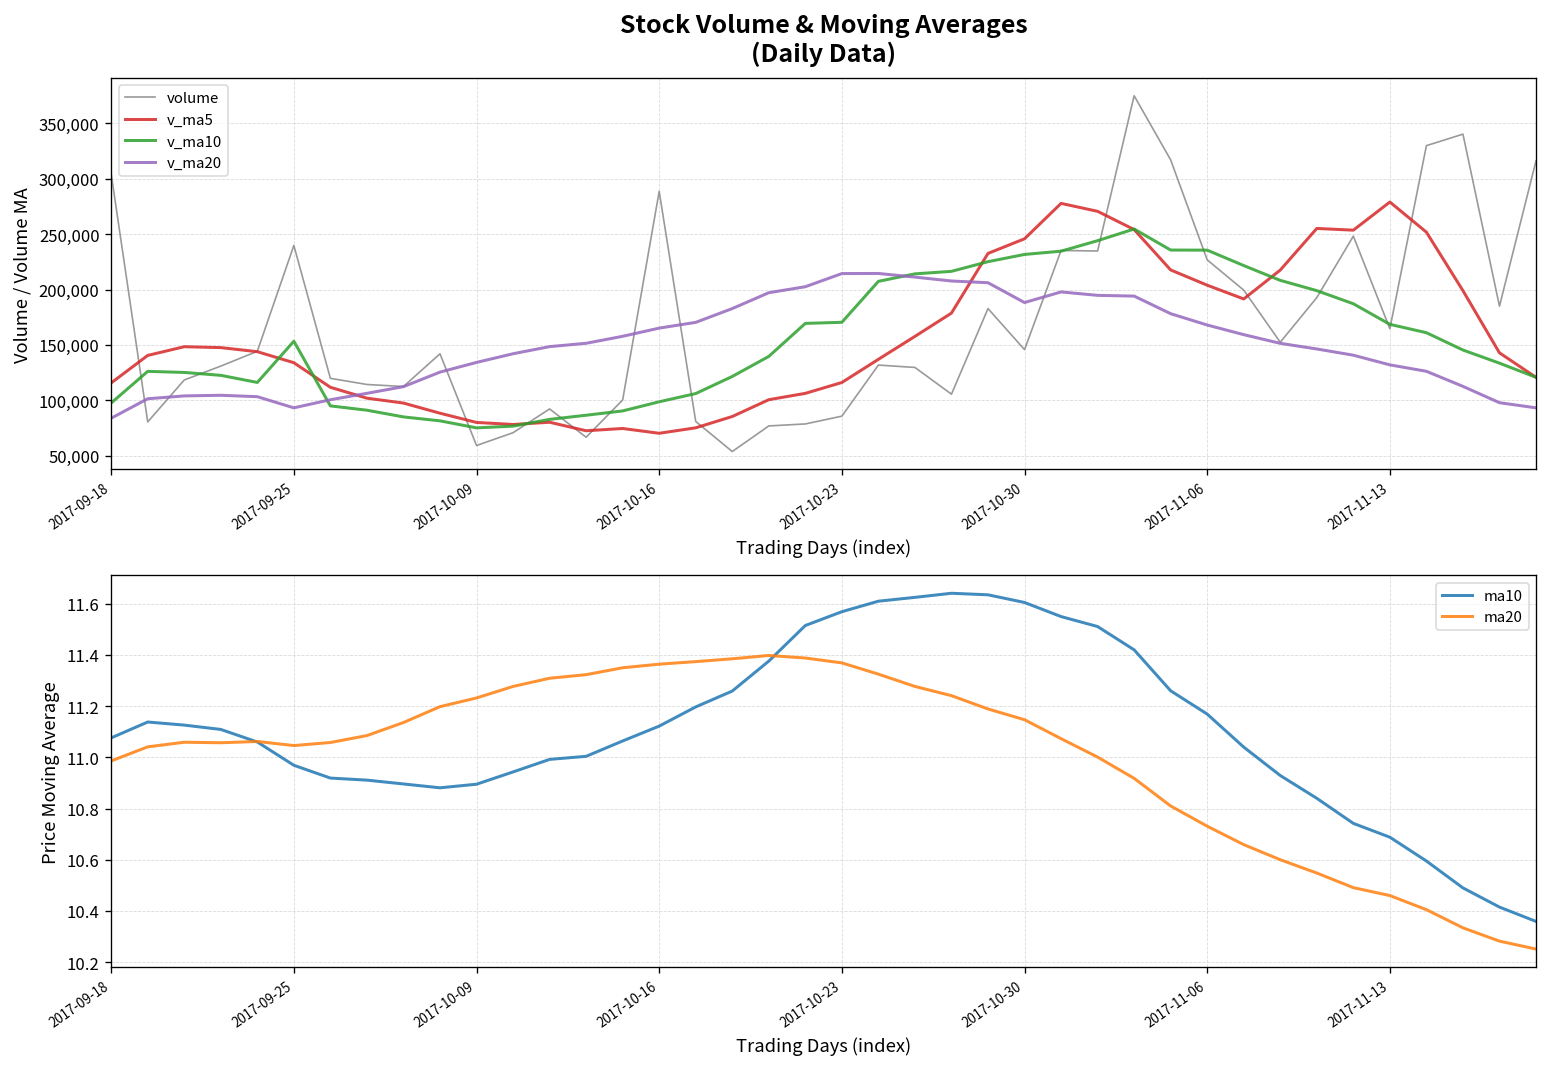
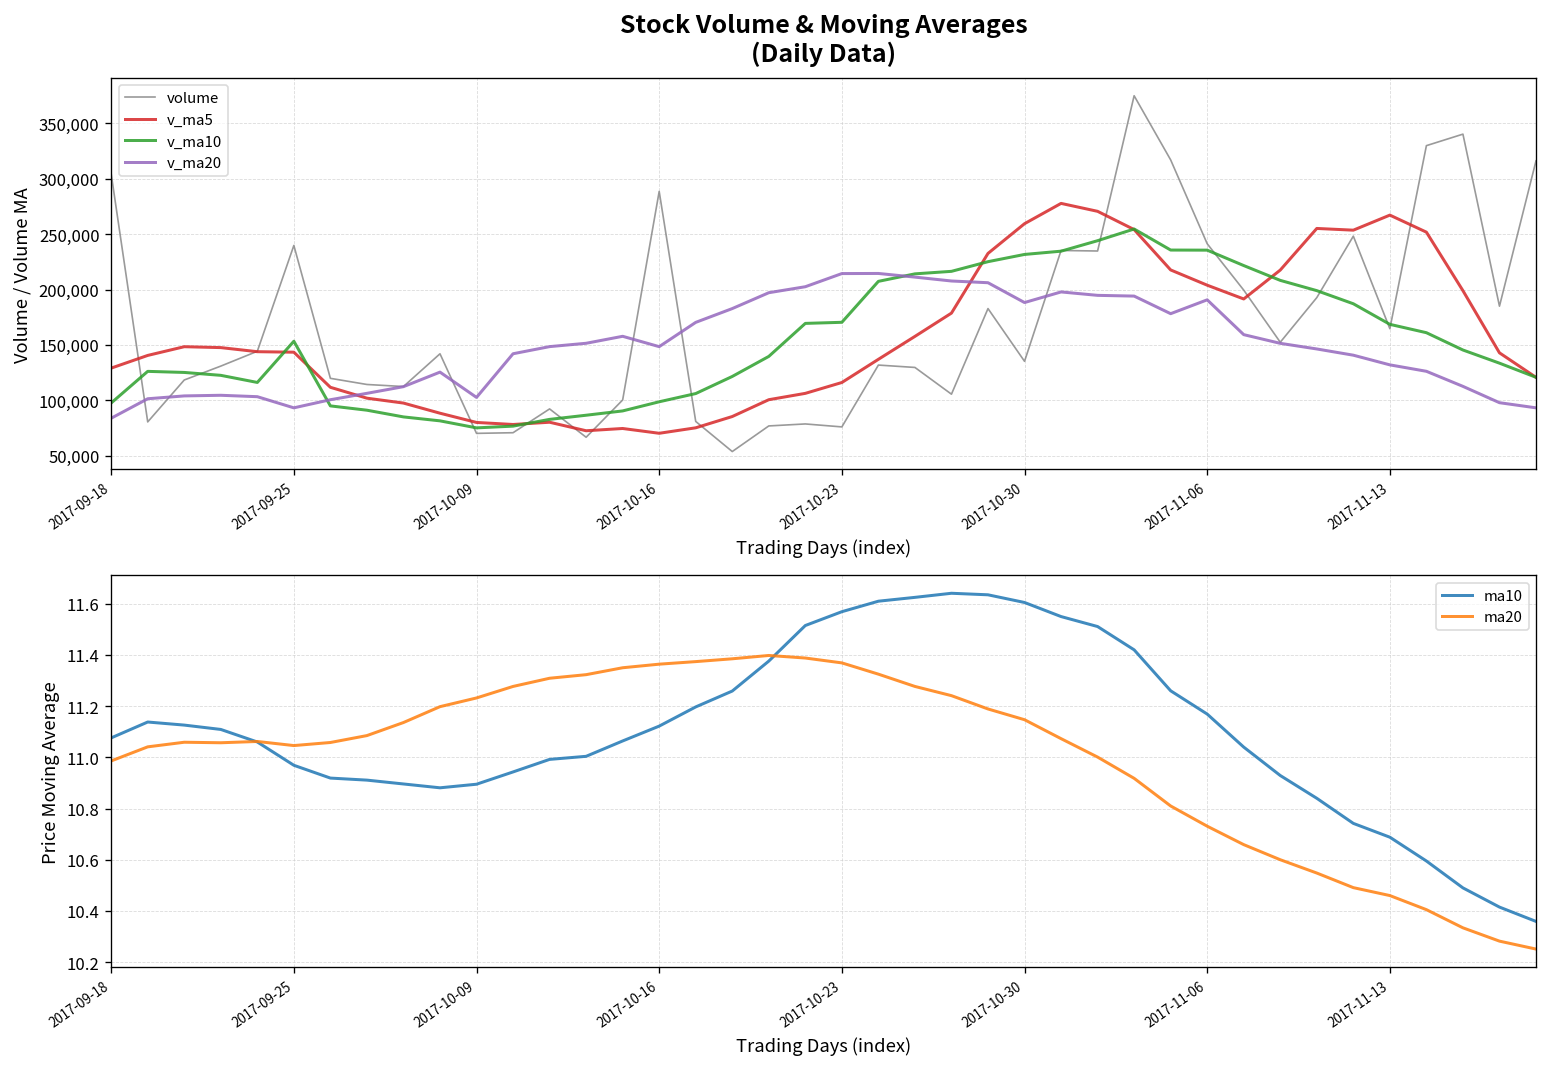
Stock Volume & Moving Averages (Daily Data), v_ma5, 2017-09-18: 120,000 -> 130,000
Stock Volume & Moving Averages (Daily Data), v_ma5, 2017-09-25: 130,000 -> 140,000
Stock Volume & Moving Averages (Daily Data), volume, 2017-10-09: 60,000 -> 70,000
Stock Volume & Moving Averages (Daily Data), v_ma20, 2017-10-09: 130,000 -> 100,000
Stock Volume & Moving Averages (Daily Data), v_ma20, 2017-10-16: 170,000 -> 150,000
Stock Volume & Moving Averages (Daily Data), volume, 2017-10-23: 90,000 -> 80,000
Stock Volume & Moving Averages (Daily Data), volume, 2017-10-30: 150,000 -> 140,000
Stock Volume & Moving Averages (Daily Data), v_ma5, 2017-10-30: 250,000 -> 260,000
Stock Volume & Moving Averages (Daily Data), volume, 2017-11-06: 230,000 -> 240,000
Stock Volume & Moving Averages (Daily Data), v_ma20, 2017-11-06: 170,000 -> 190,000
Stock Volume & Moving Averages (Daily Data), v_ma5, 2017-11-13: 280,000 -> 270,000
